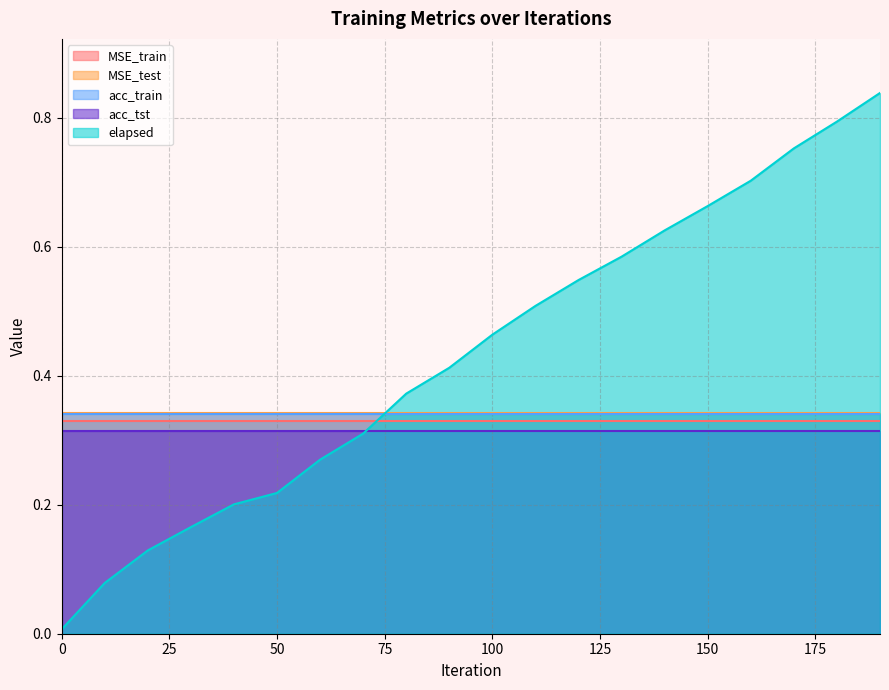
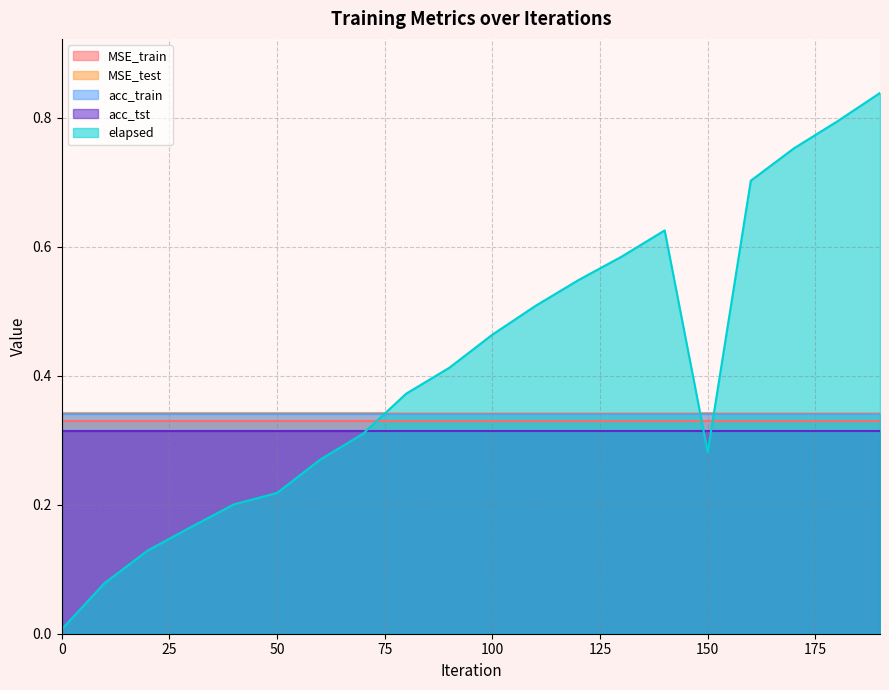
elapsed, 150: 0.66 -> 0.28
